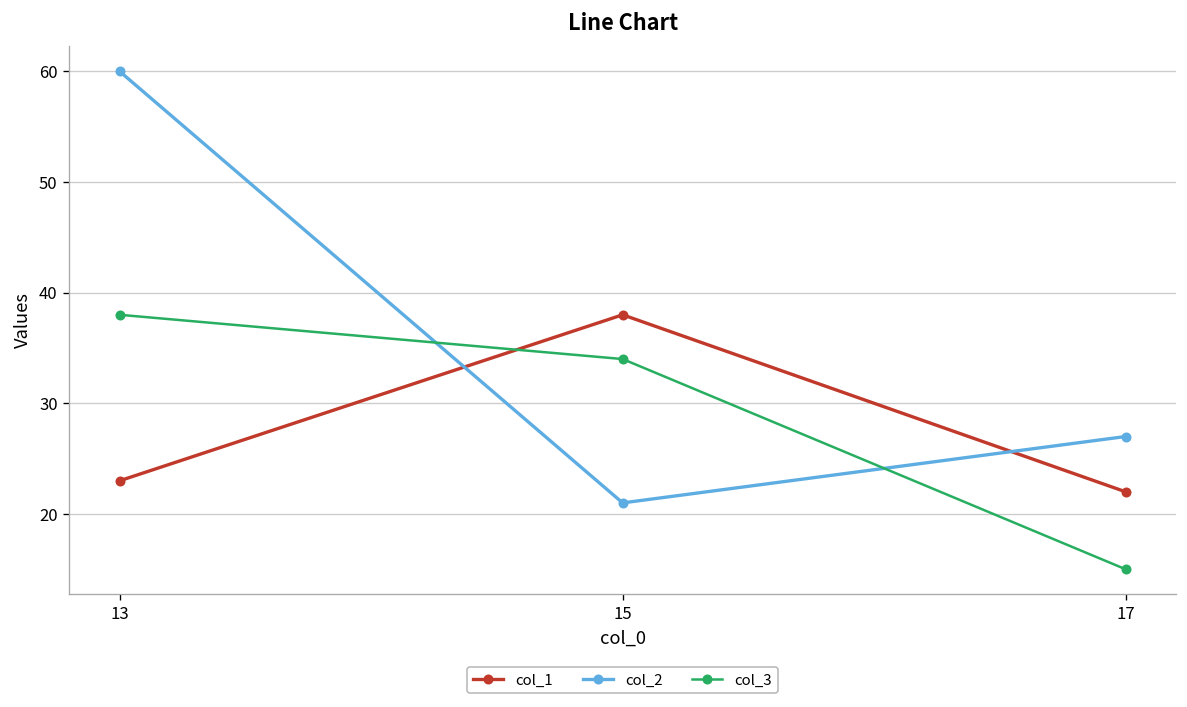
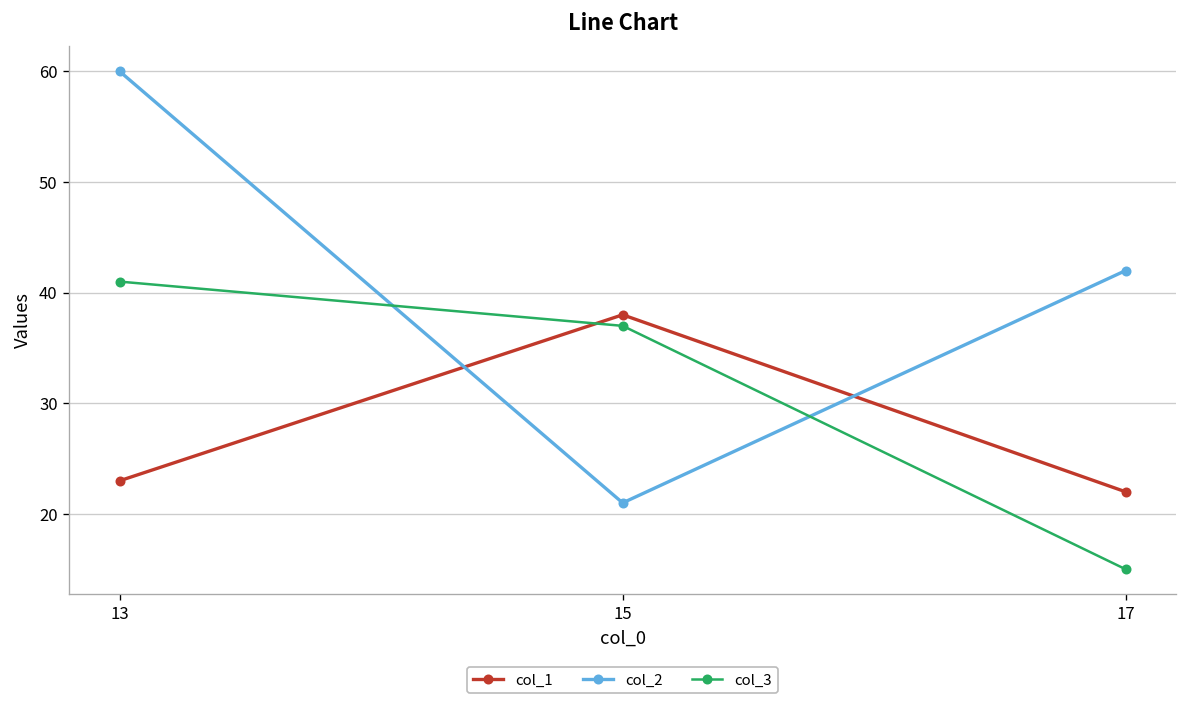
col_3, 13: 38 -> 41
col_3, 15: 34 -> 37
col_2, 17: 27 -> 42
